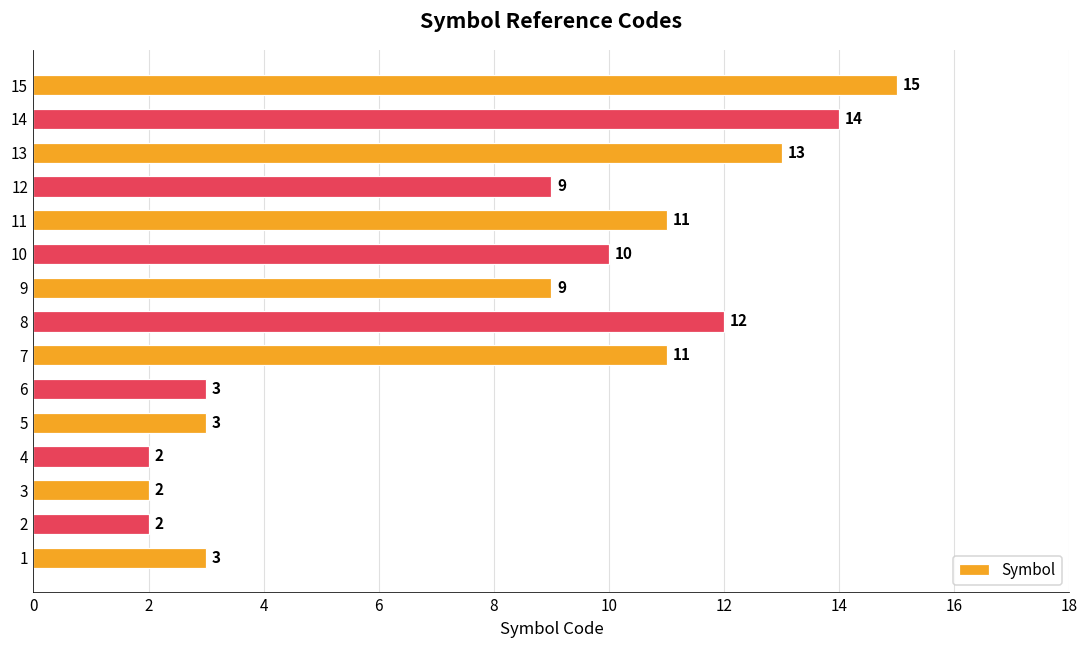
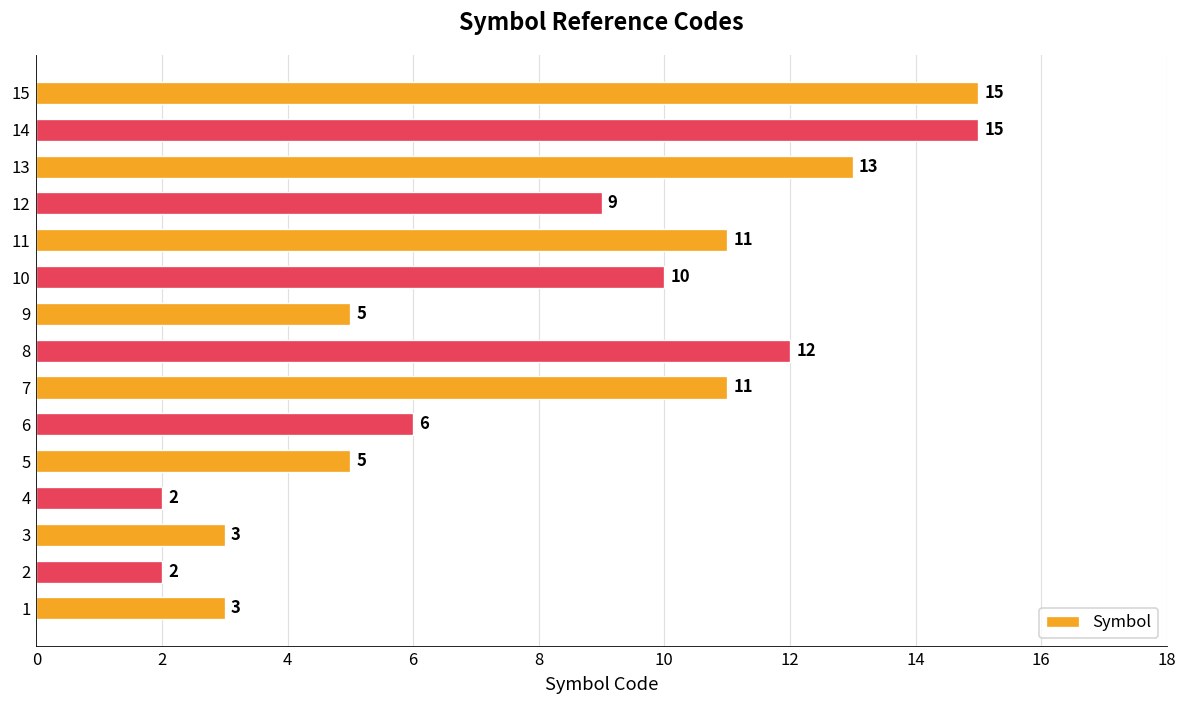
14: 14 -> 15
9: 9 -> 5
6: 3 -> 6
5: 3 -> 5
3: 2 -> 3
